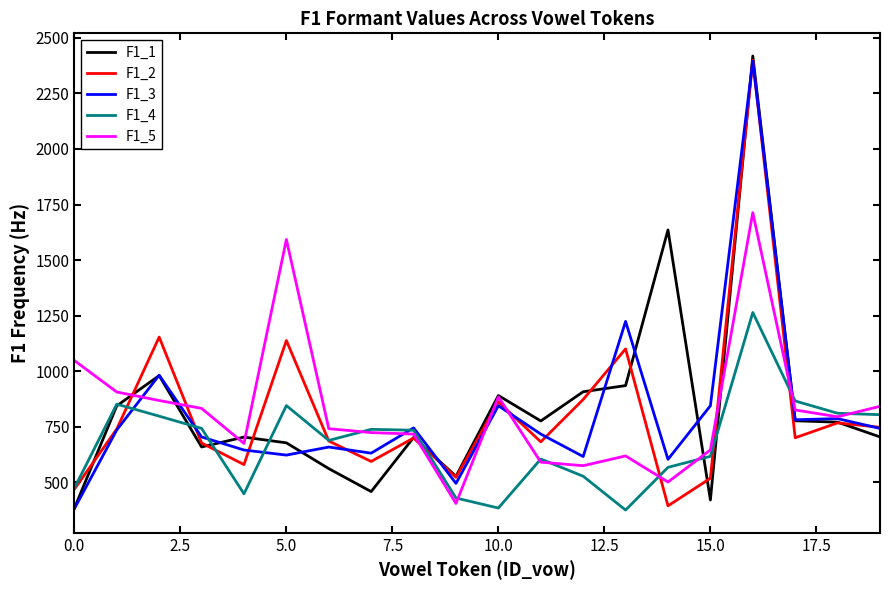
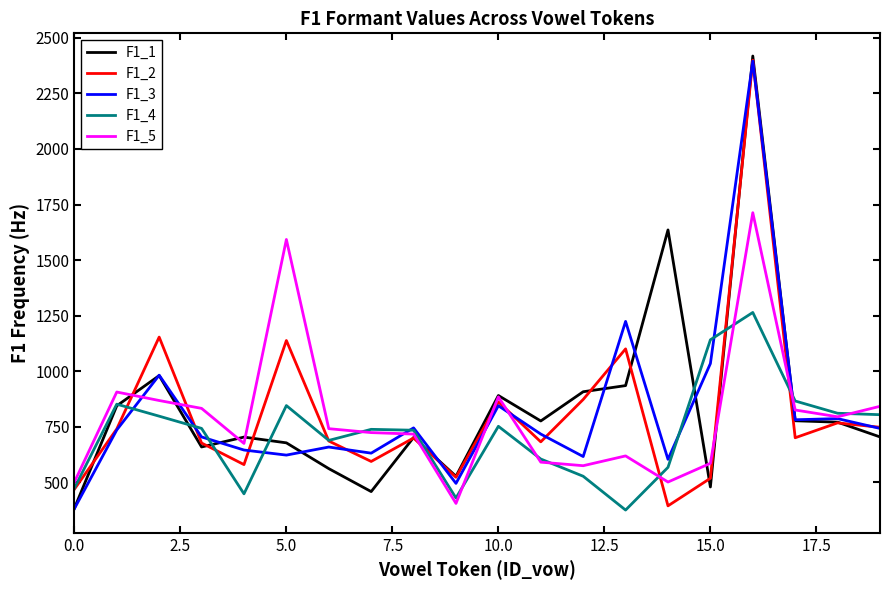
F1_5, 0.0: 1050 -> 500
F1_4, 10.0: 380 -> 750
F1_1, 15.0: 420 -> 480
F1_3, 15.0: 840 -> 1030
F1_4, 15.0: 620 -> 1140
F1_5, 15.0: 650 -> 590
